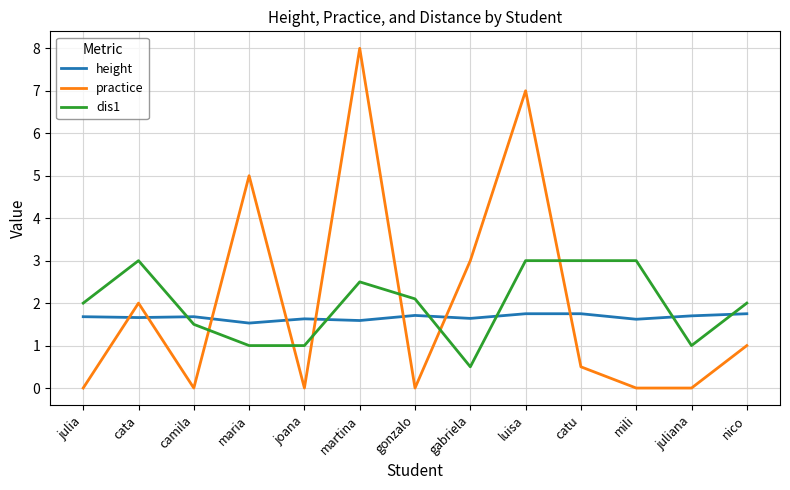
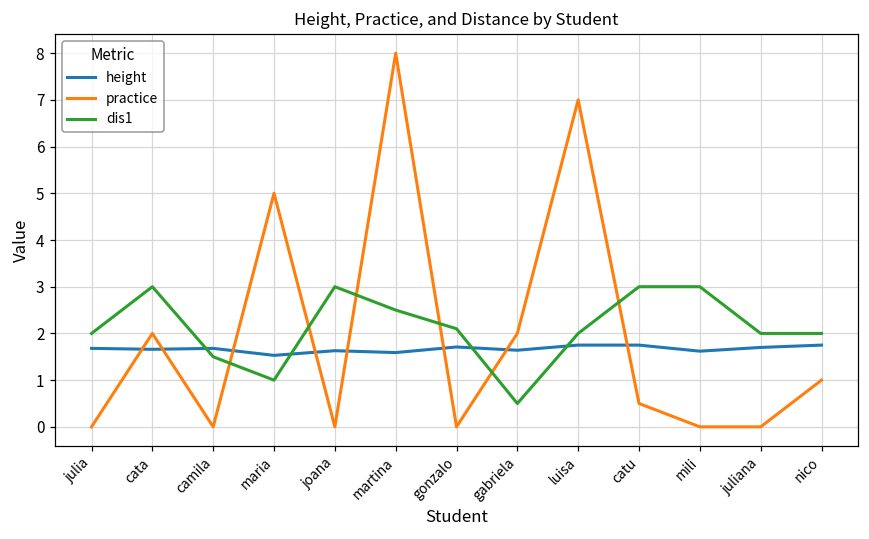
dis1, joana: 1 -> 3
practice, gabriela: 3 -> 2
dis1, luisa: 3 -> 2
dis1, juliana: 1 -> 2
